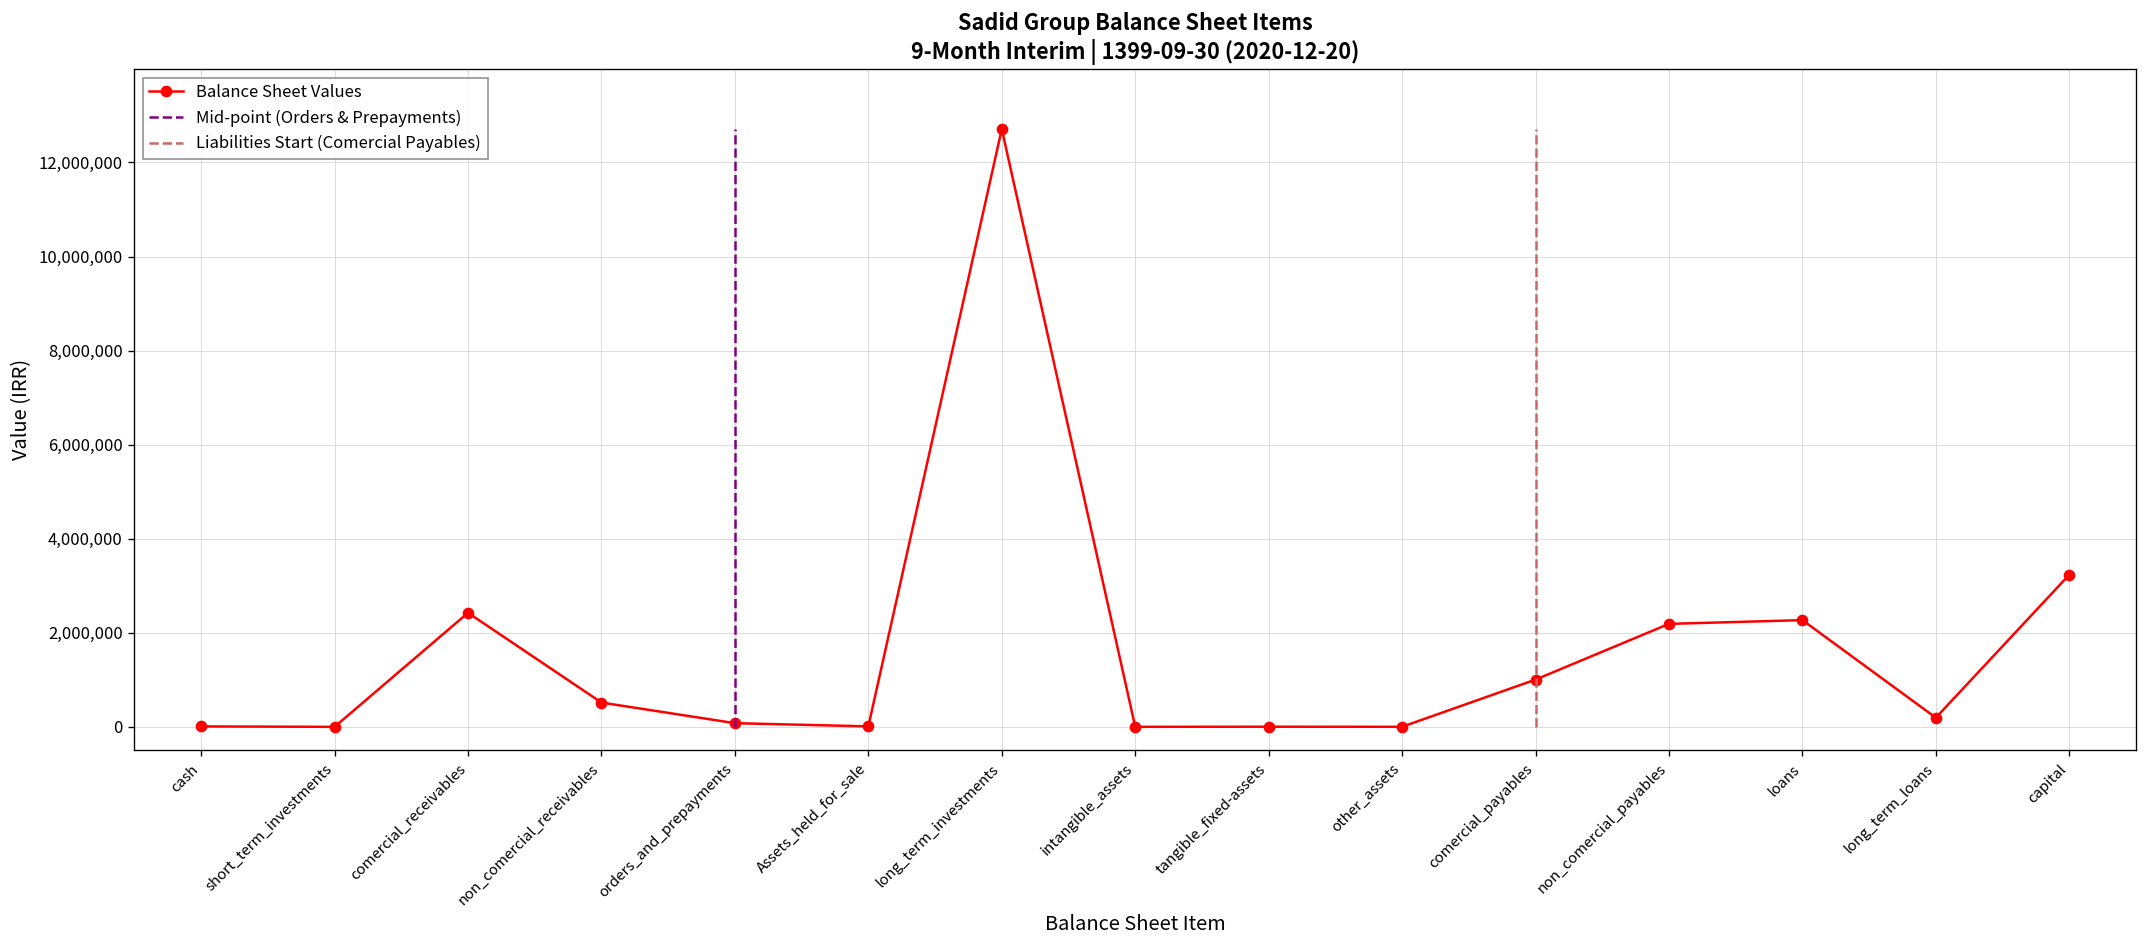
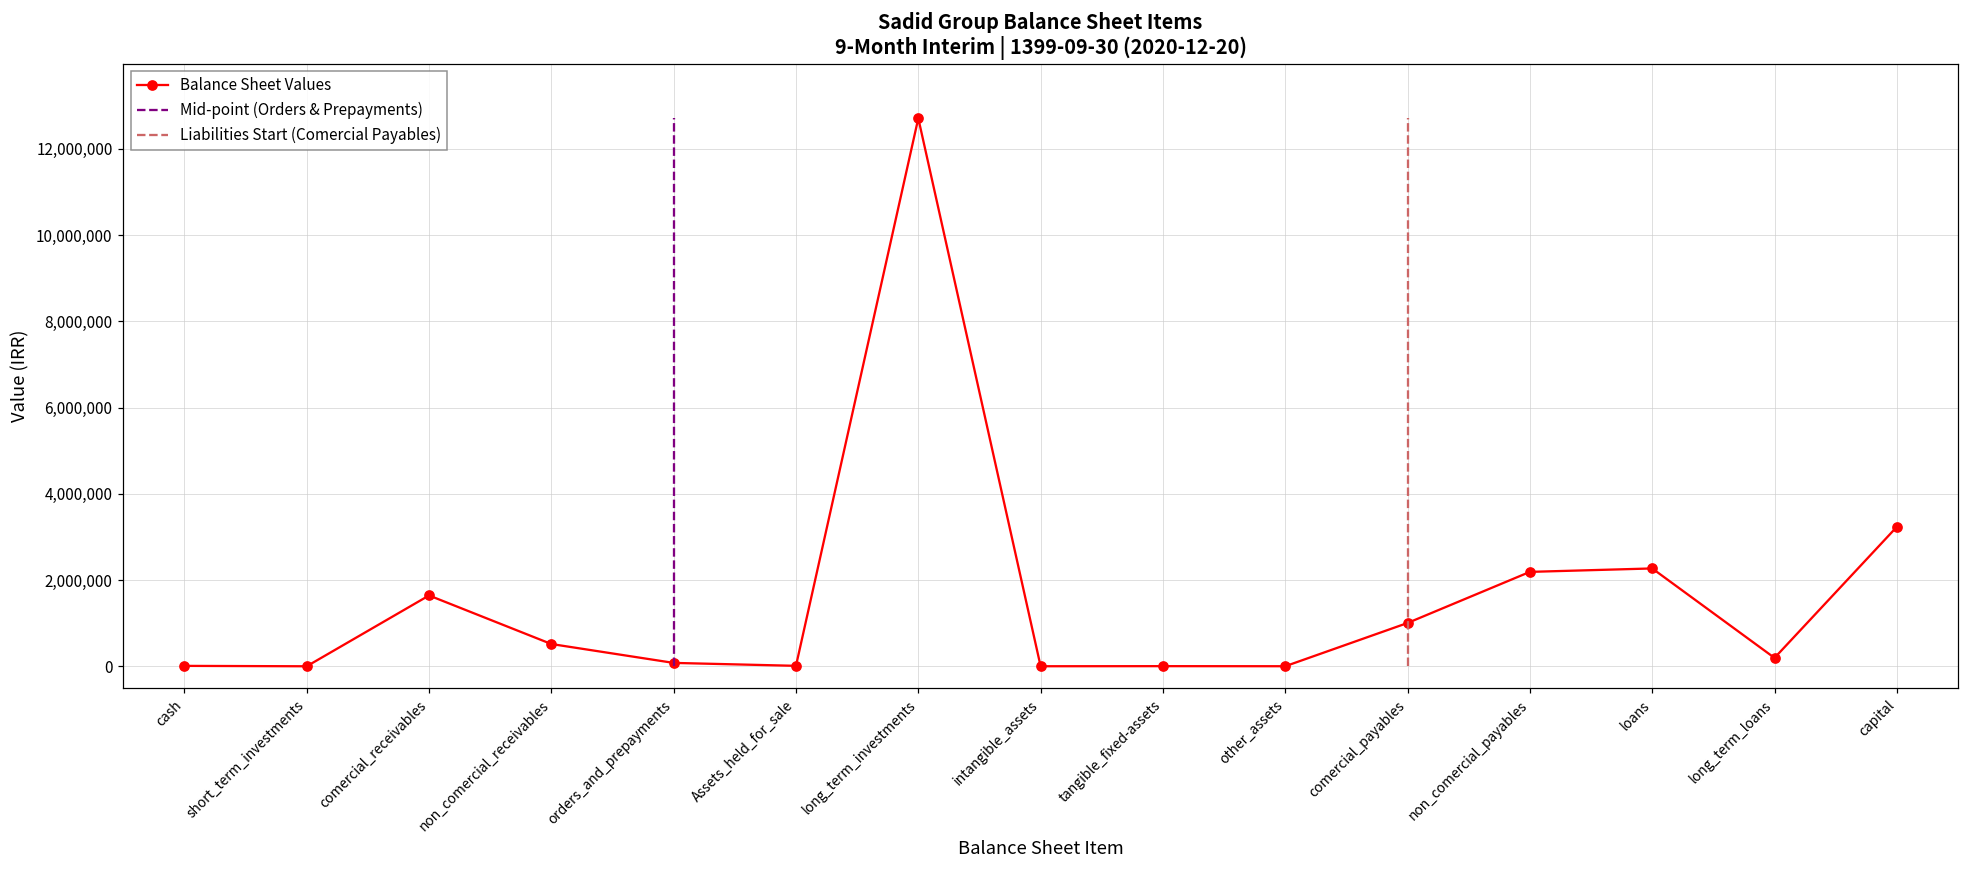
Balance Sheet Values, comercial_receivables: 2,400,000 -> 1,600,000
